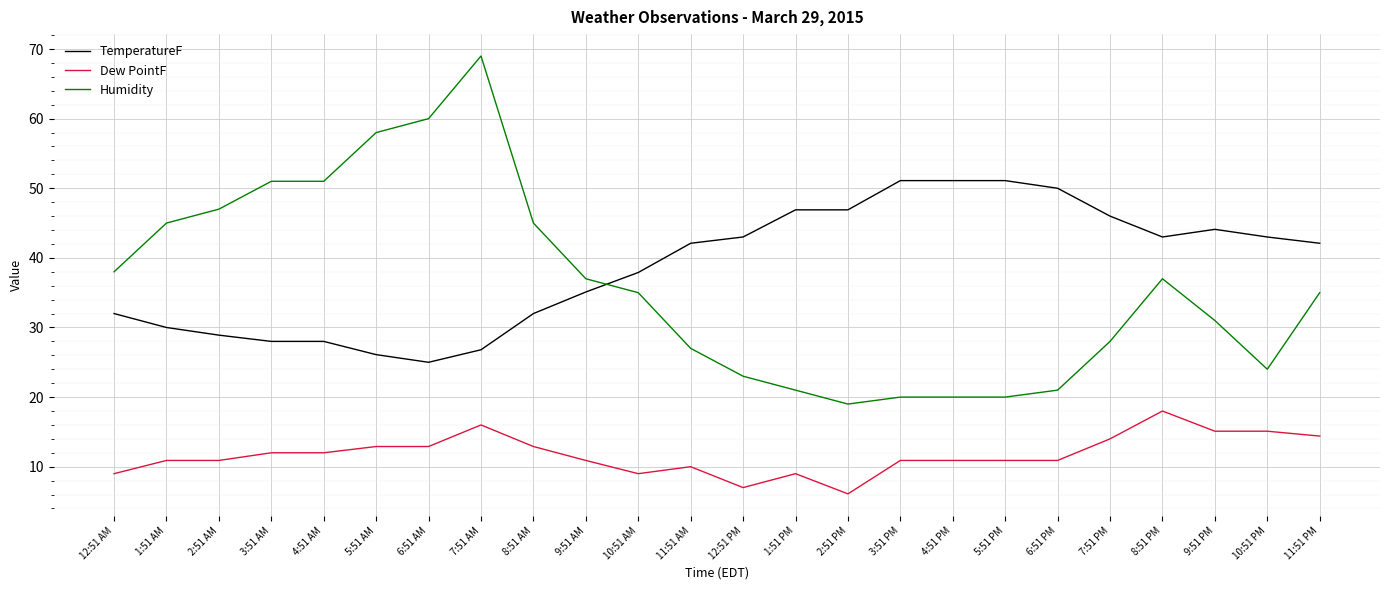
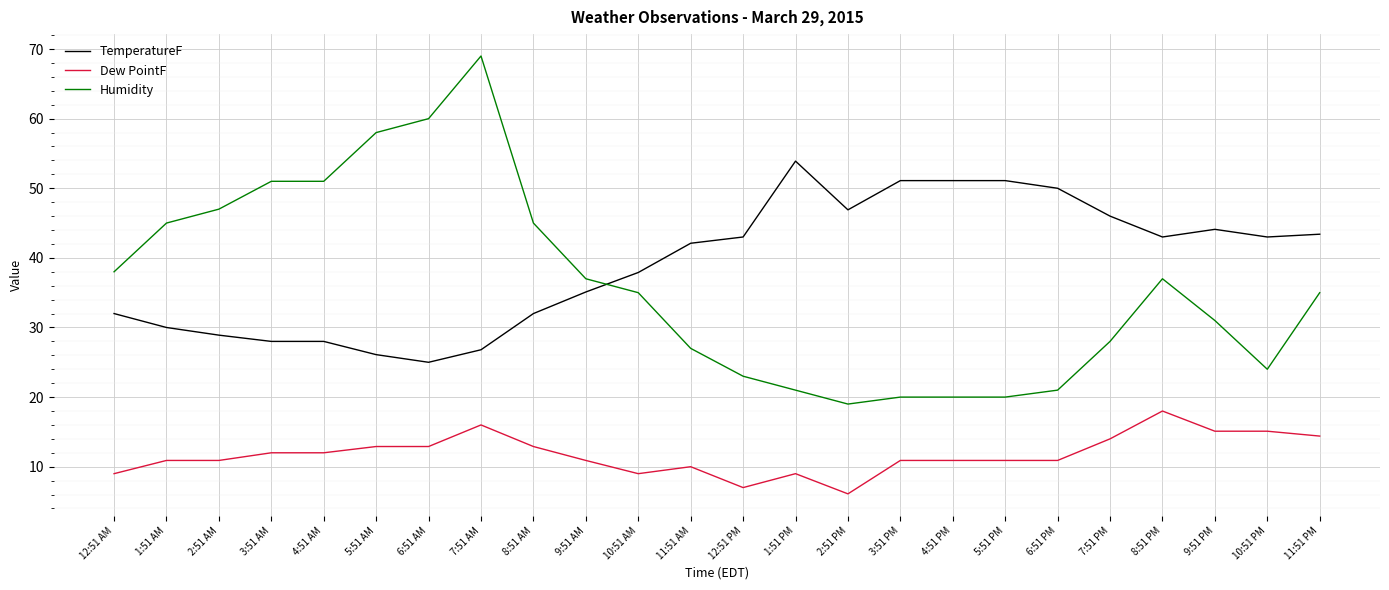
TemperatureF, 1:51 PM: 47 -> 54
TemperatureF, 11:51 PM: 42 -> 43
